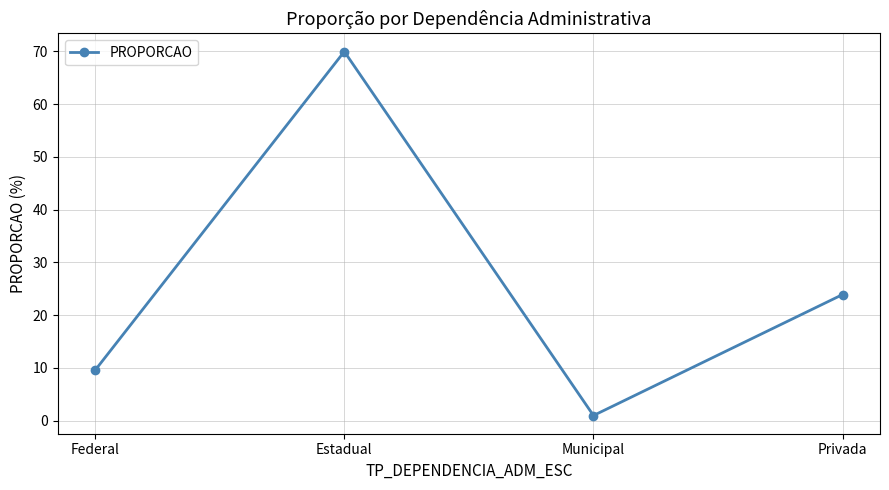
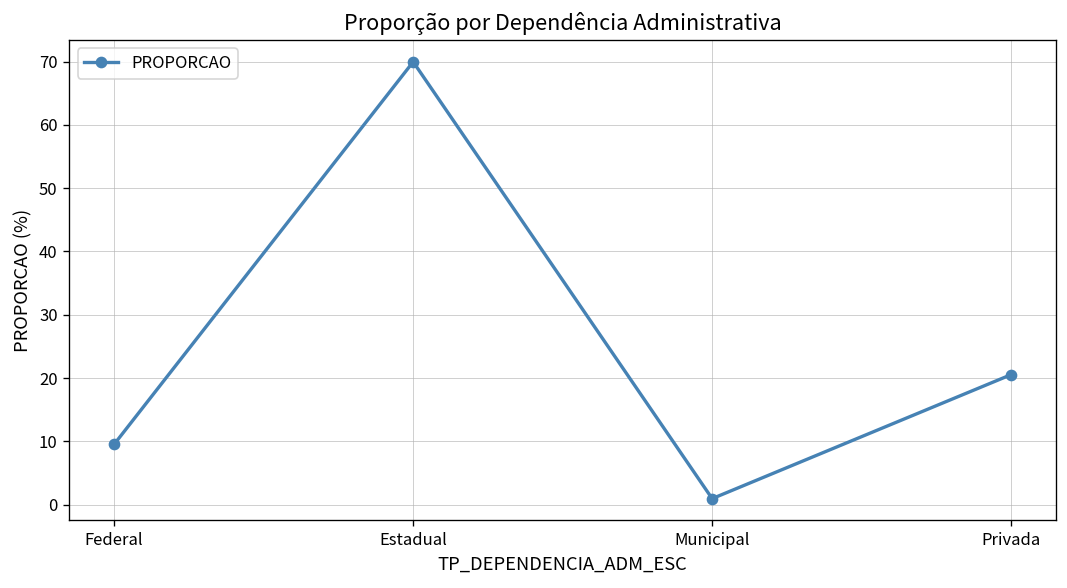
Privada: 24 -> 21
